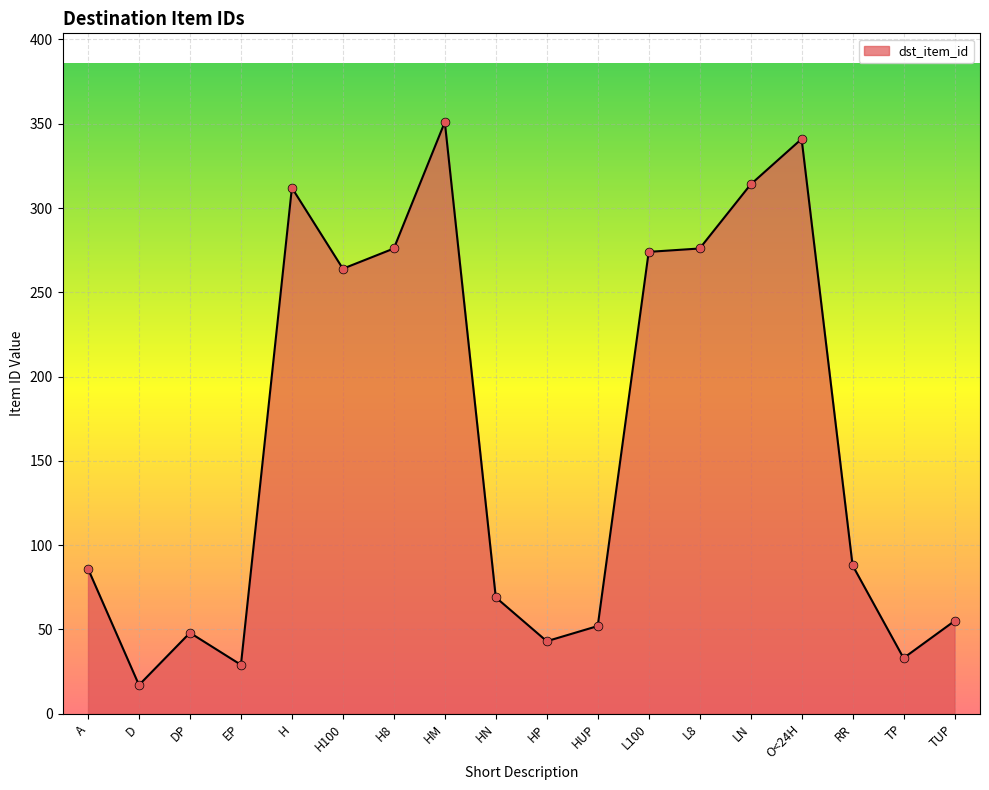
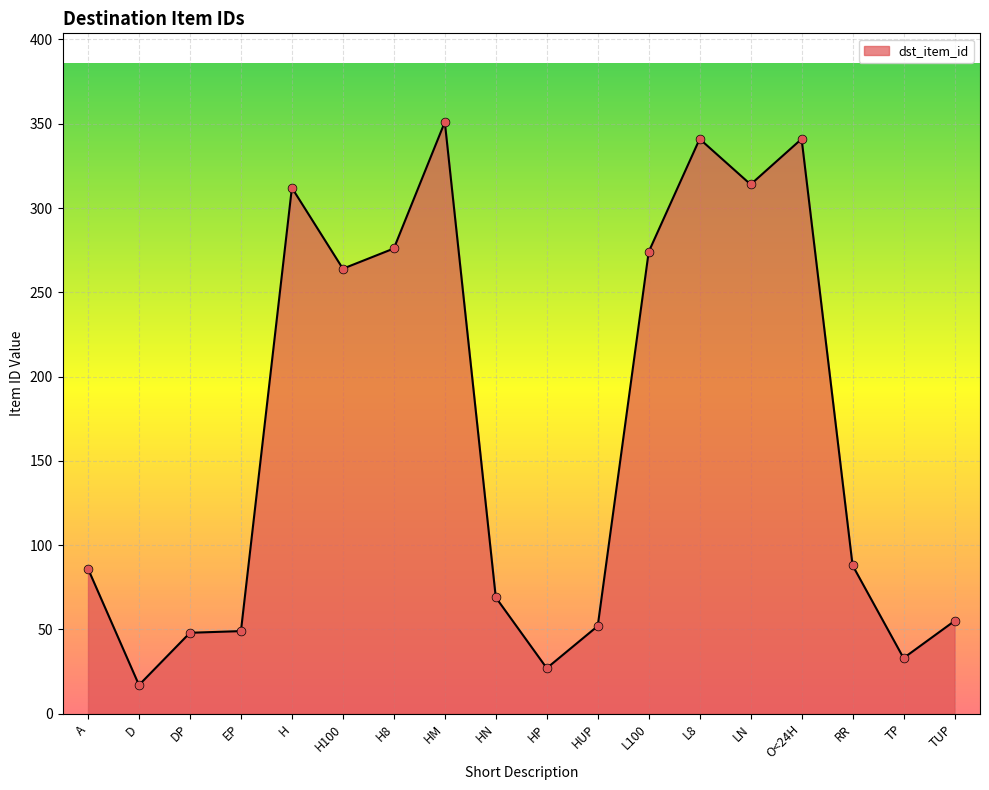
EP: 29 -> 49
HP: 43 -> 27
L8: 276 -> 341
